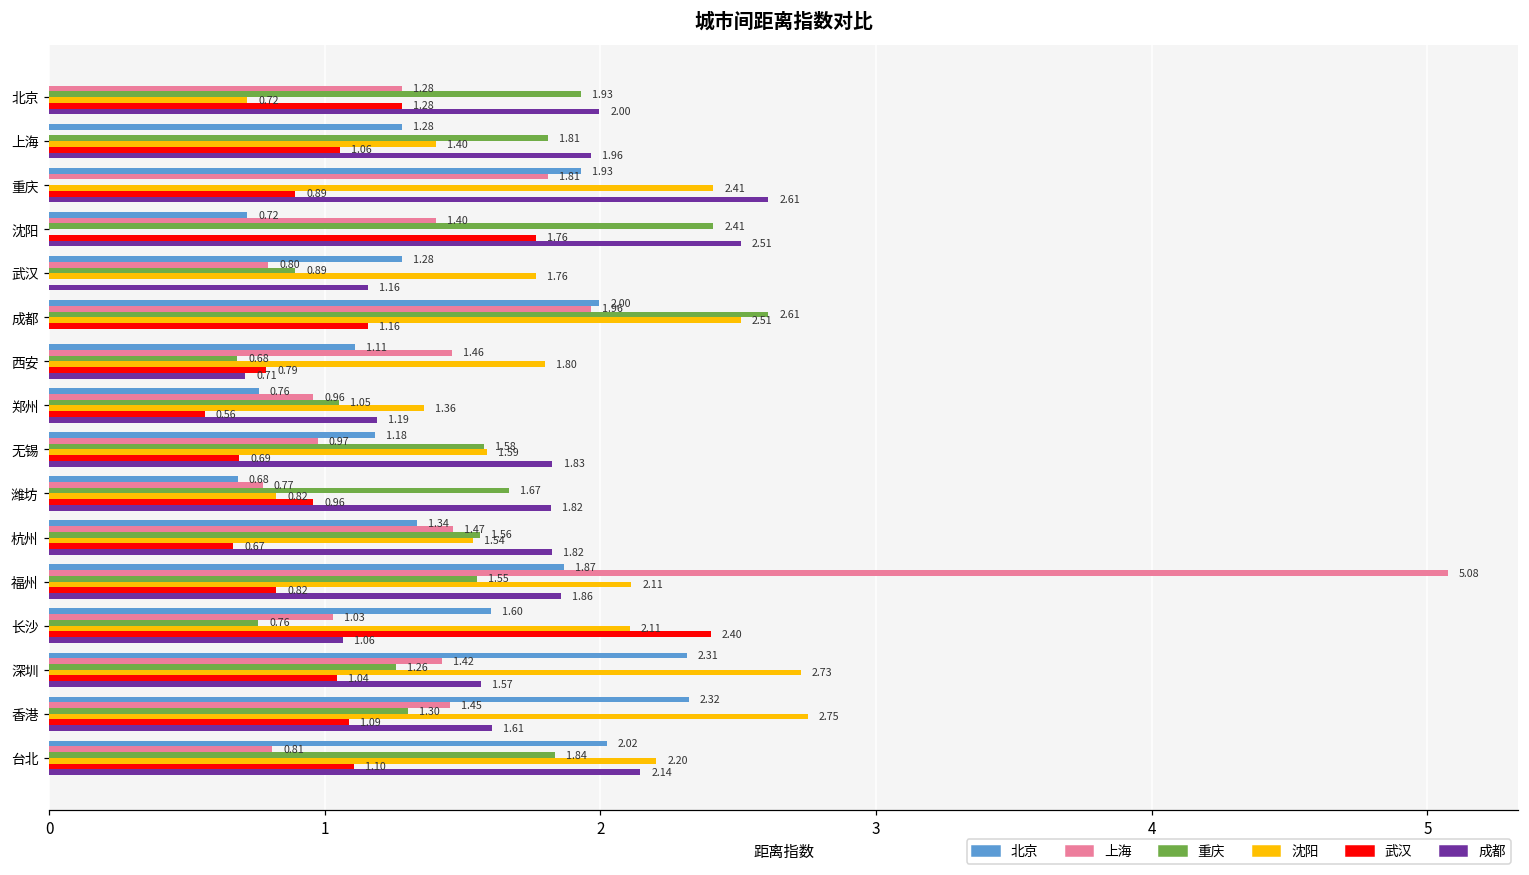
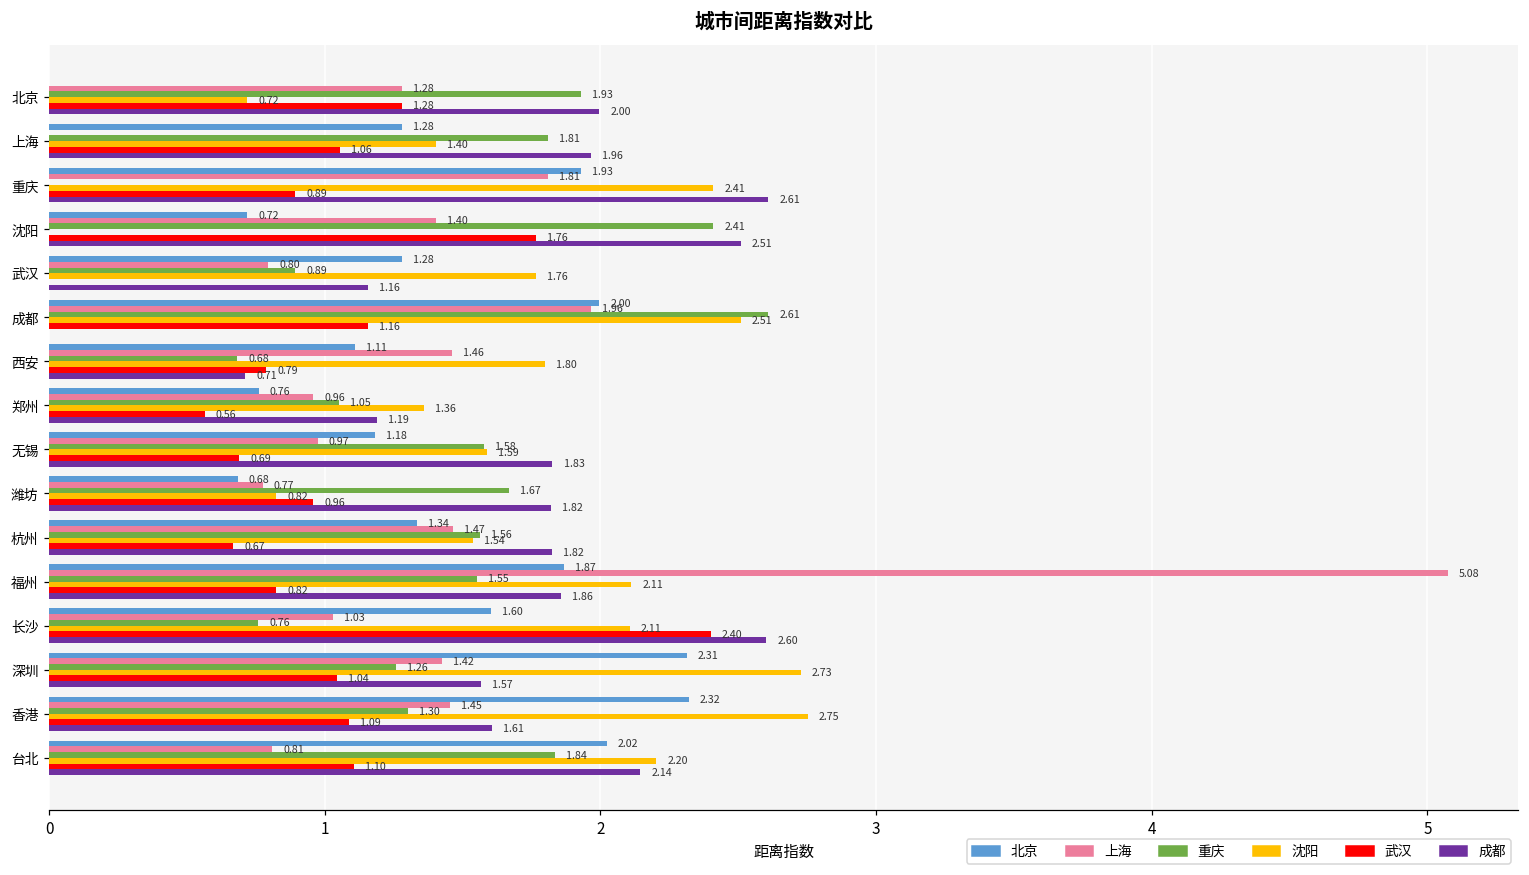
成都, 长沙: 1.06 -> 2.60
